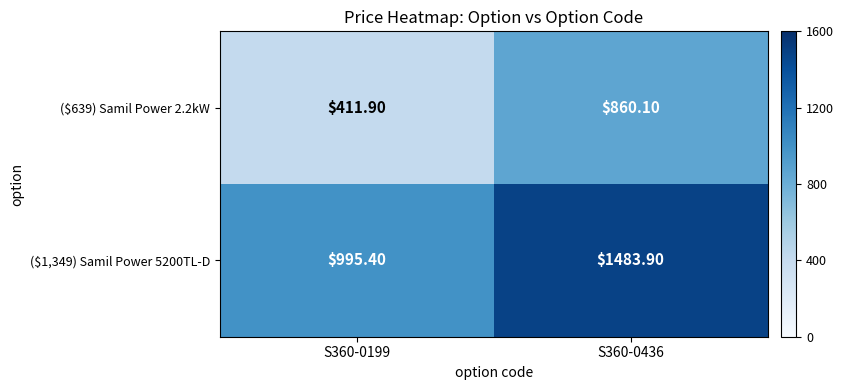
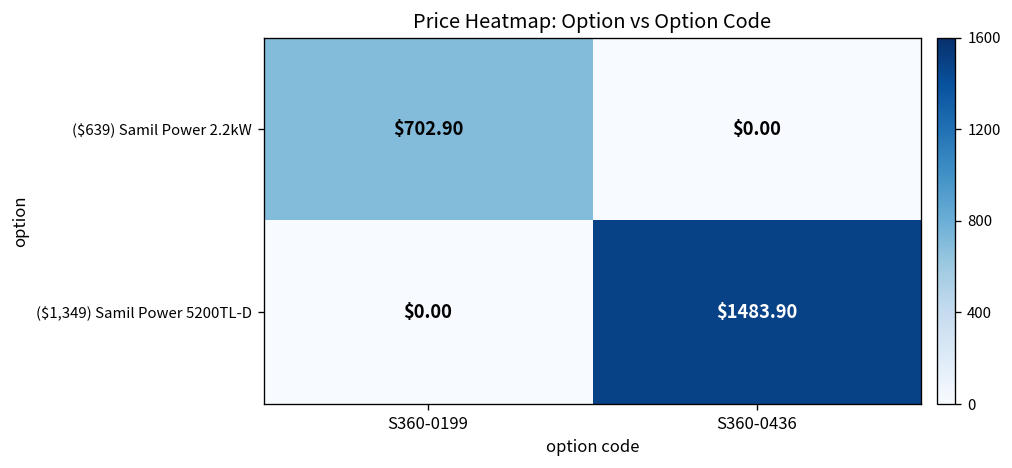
($639) Samil Power 2.2kW, S360-0199: $411.90 -> $702.90
($639) Samil Power 2.2kW, S360-0436: $860.10 -> $0.00
($1,349) Samil Power 5200TL-D, S360-0199: $995.40 -> $0.00
